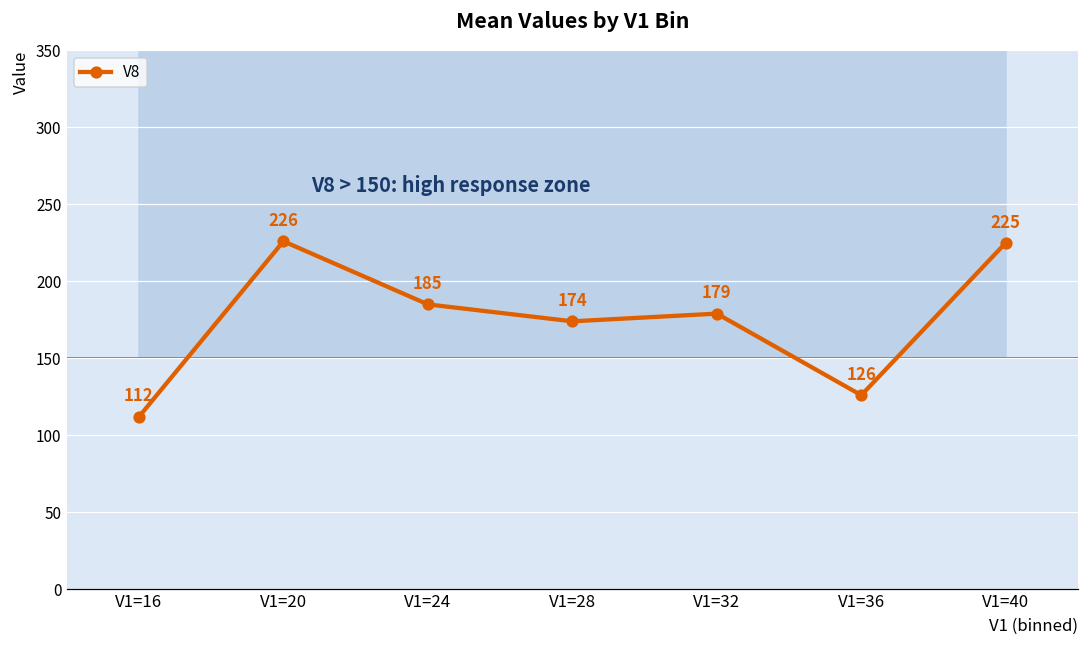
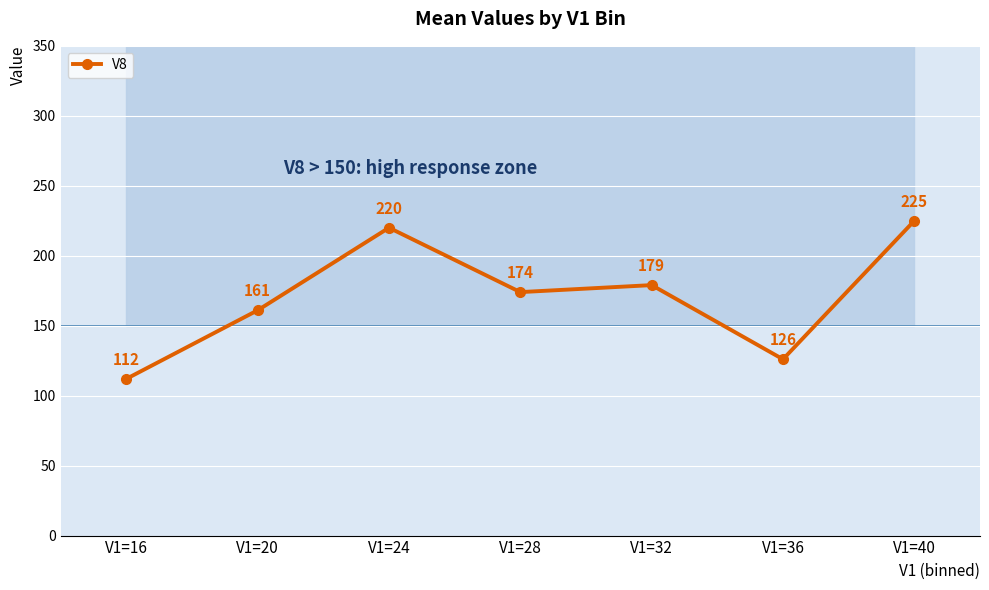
V8, V1=20: 226 -> 161
V8, V1=24: 185 -> 220
